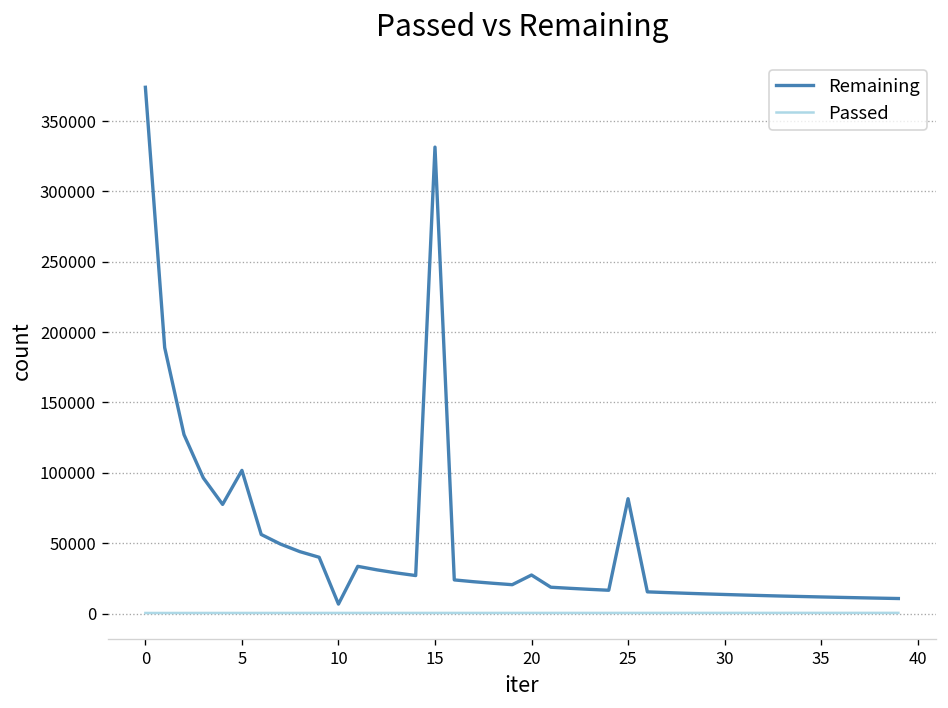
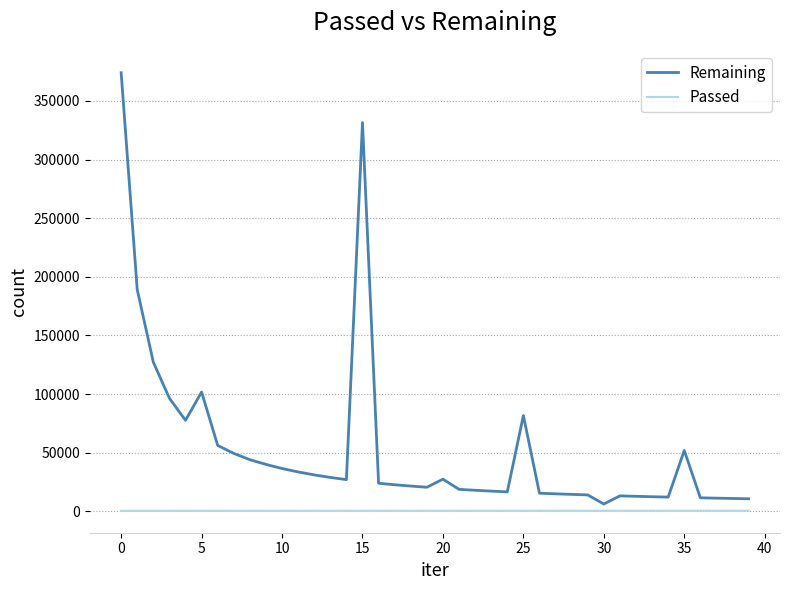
Remaining, 10: 7000 -> 36000
Remaining, 30: 14000 -> 6000
Remaining, 35: 12000 -> 52000
